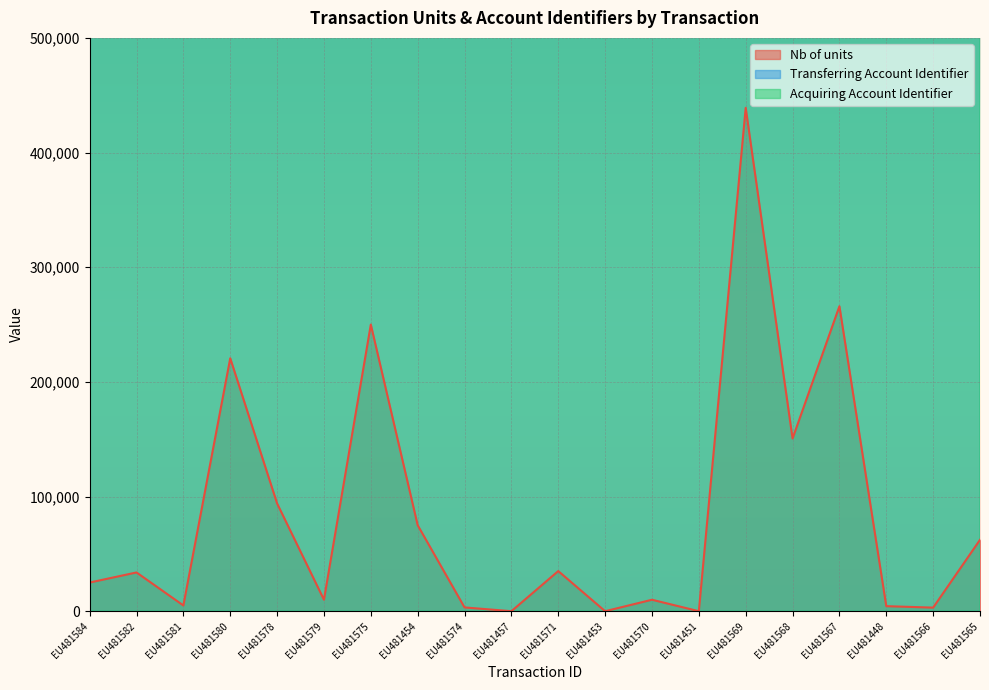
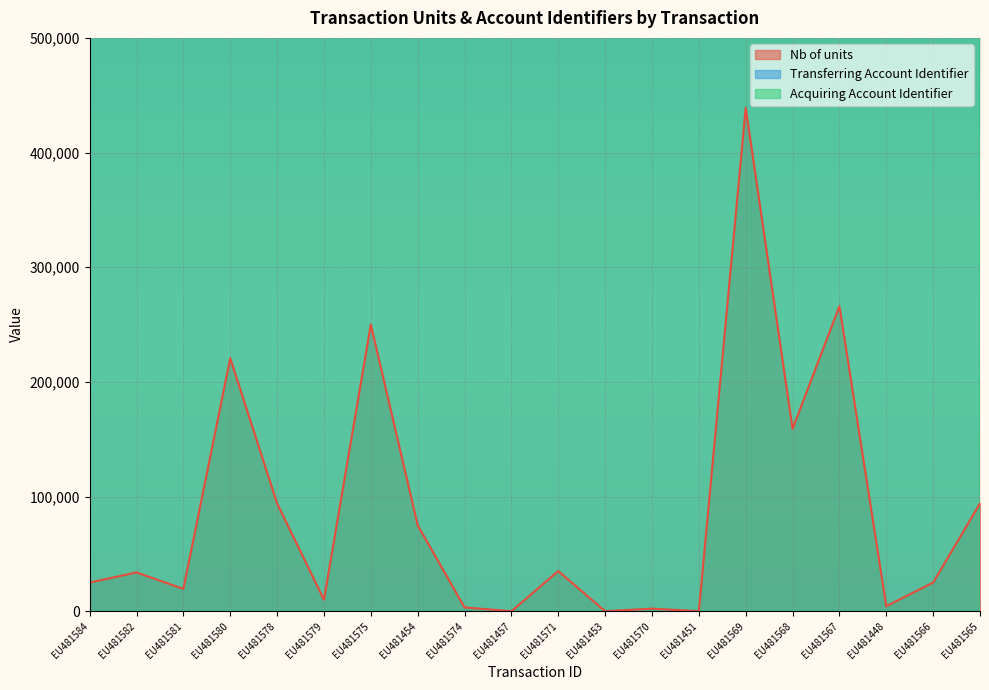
Nb of units, EU481581: 5,000 -> 19,000
Nb of units, EU481570: 10,000 -> 2,000
Nb of units, EU481568: 151,000 -> 159,000
Nb of units, EU481566: 3,000 -> 25,000
Nb of units, EU481565: 62,000 -> 94,000
